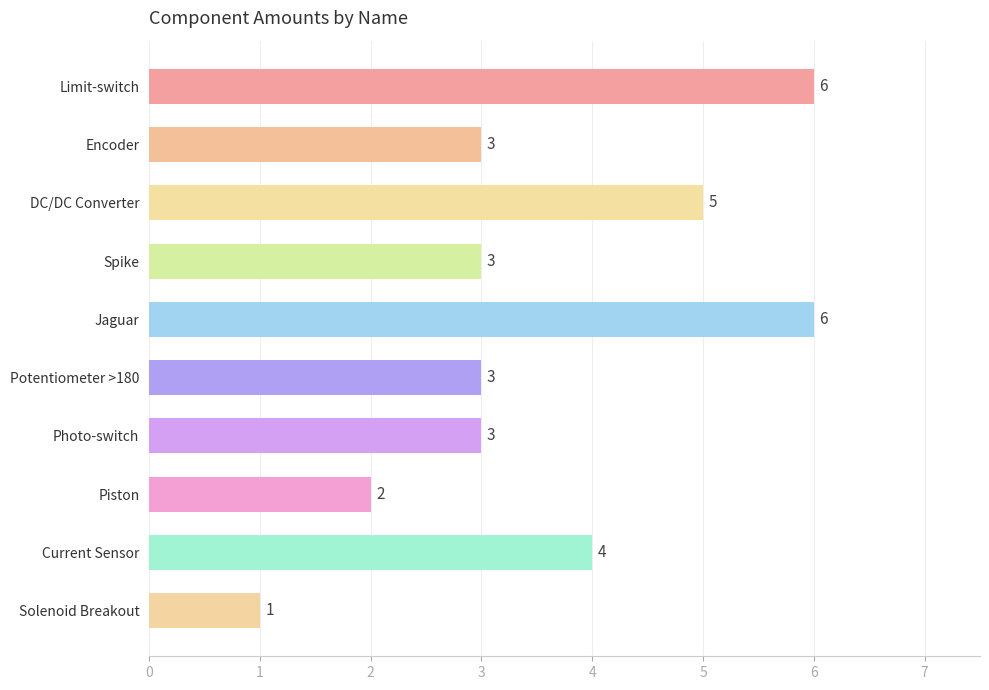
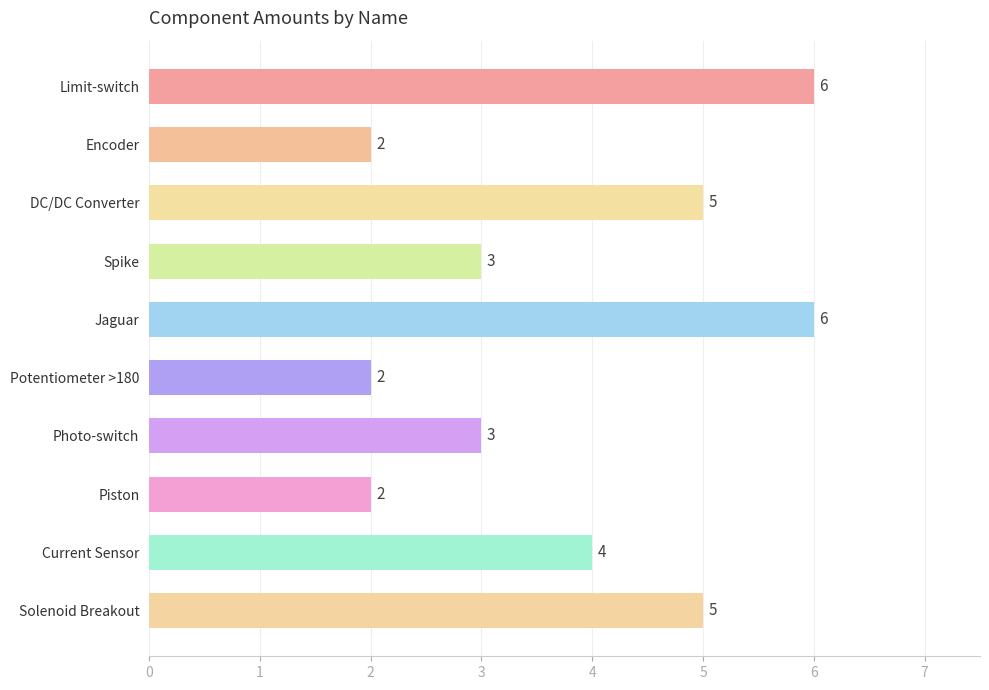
Encoder: 3 -> 2
Potentiometer >180: 3 -> 2
Solenoid Breakout: 1 -> 5
